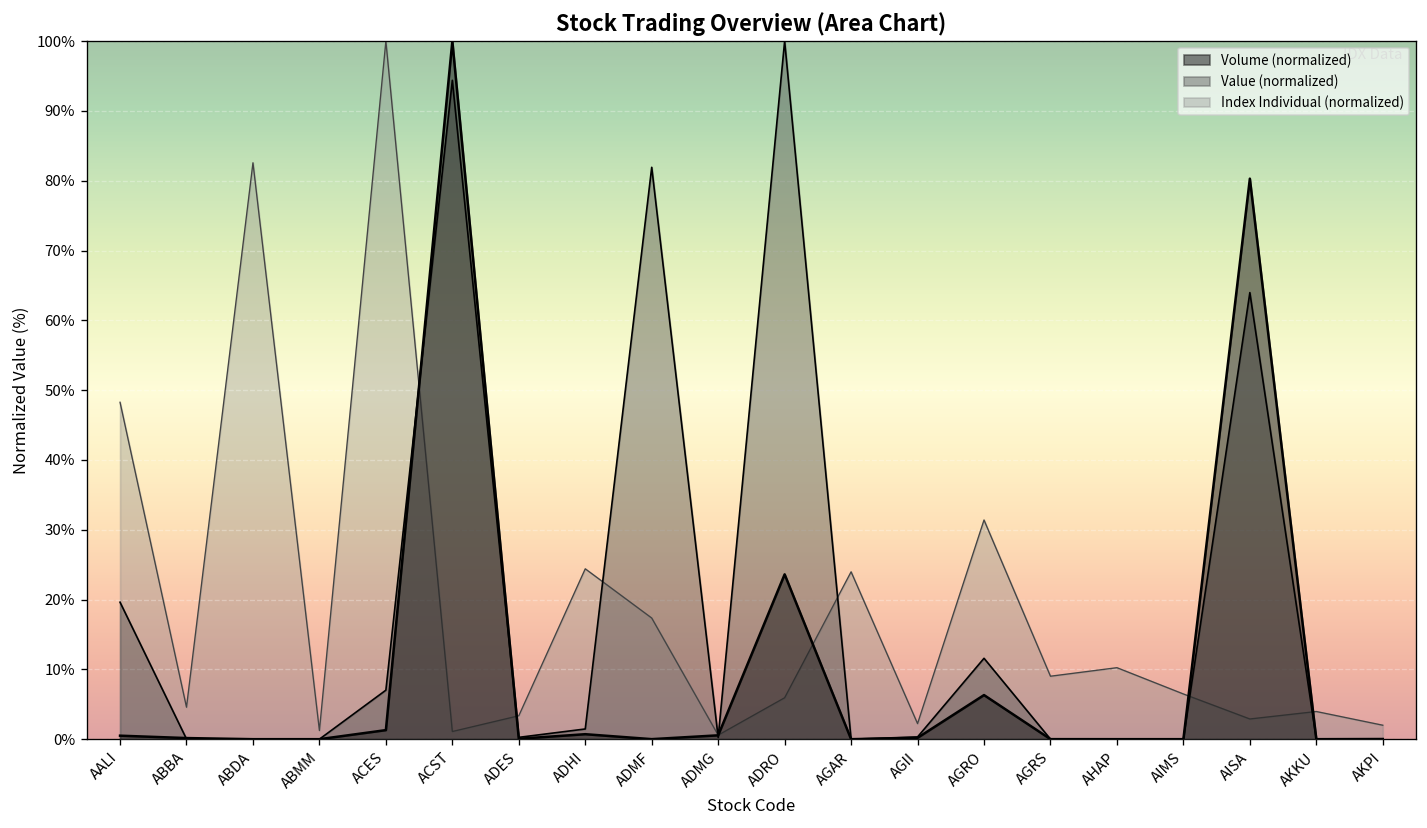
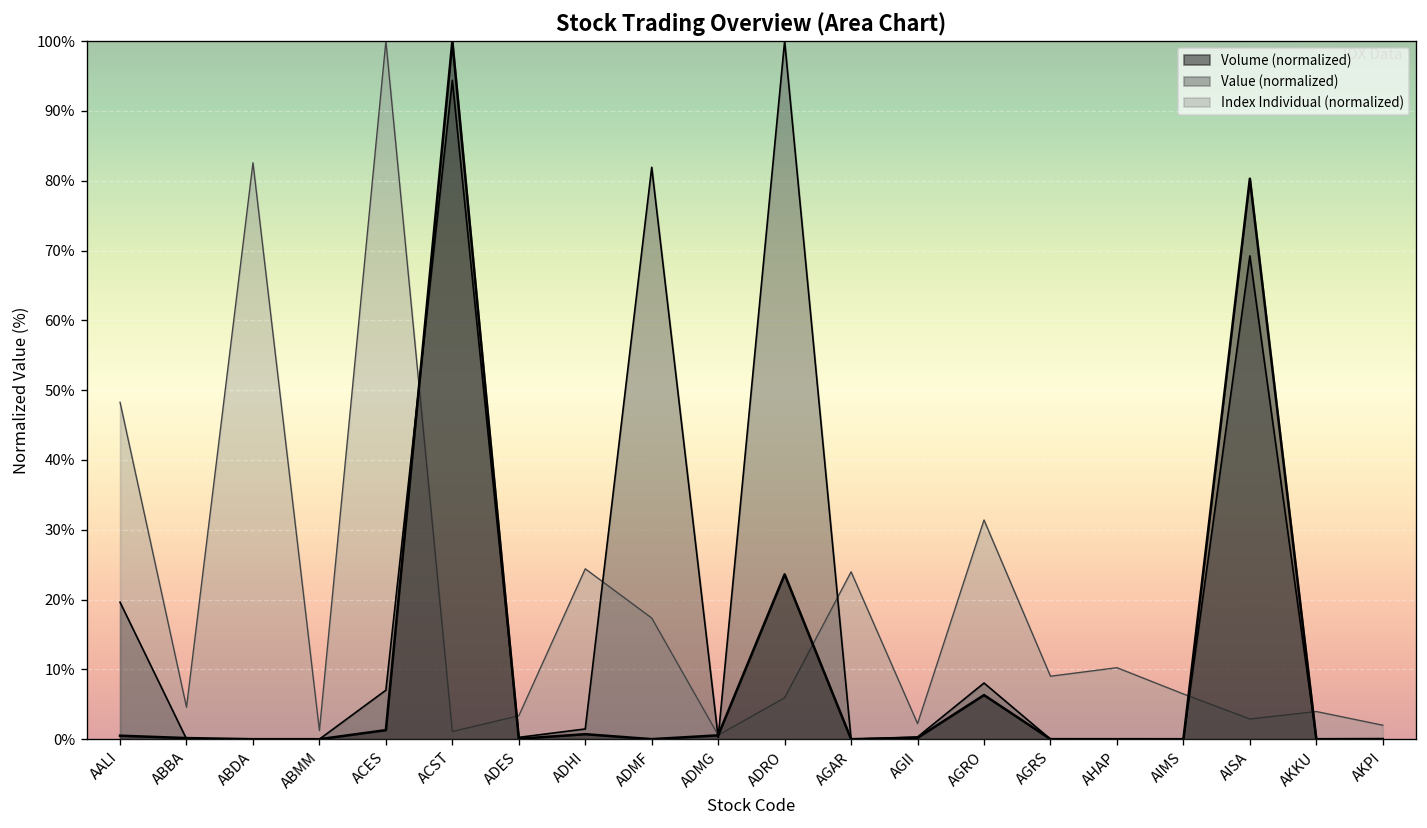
Value (normalized), AGRO: 12% -> 8%
Value (normalized), AISA: 64% -> 69%
